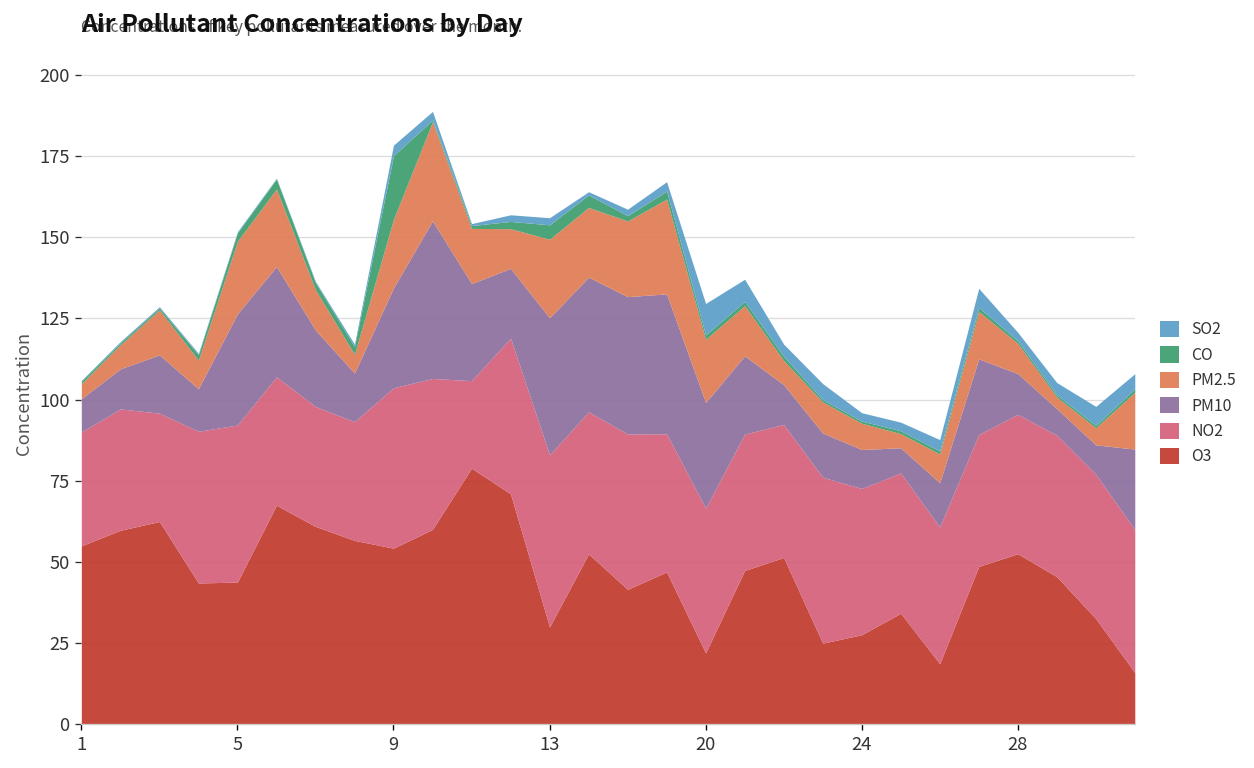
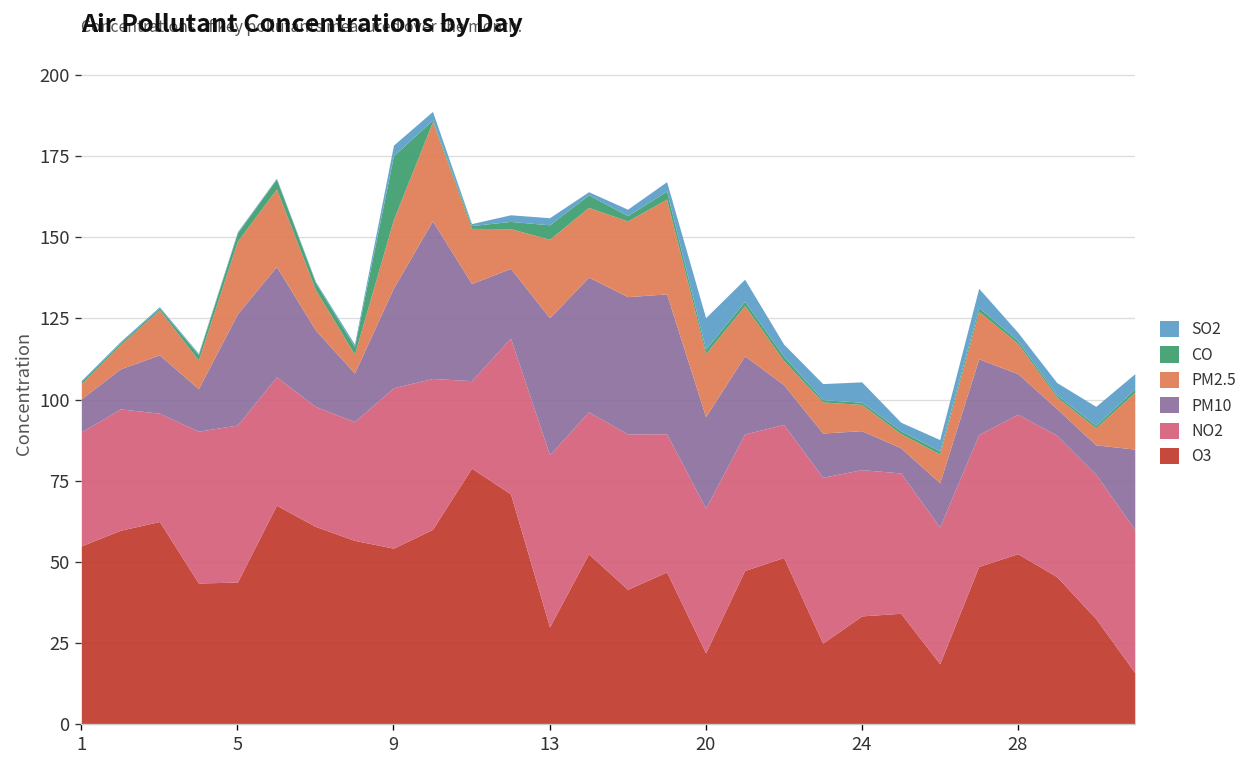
PM10, 20: 33 -> 28
O3, 24: 28 -> 33
SO2, 24: 3 -> 6
